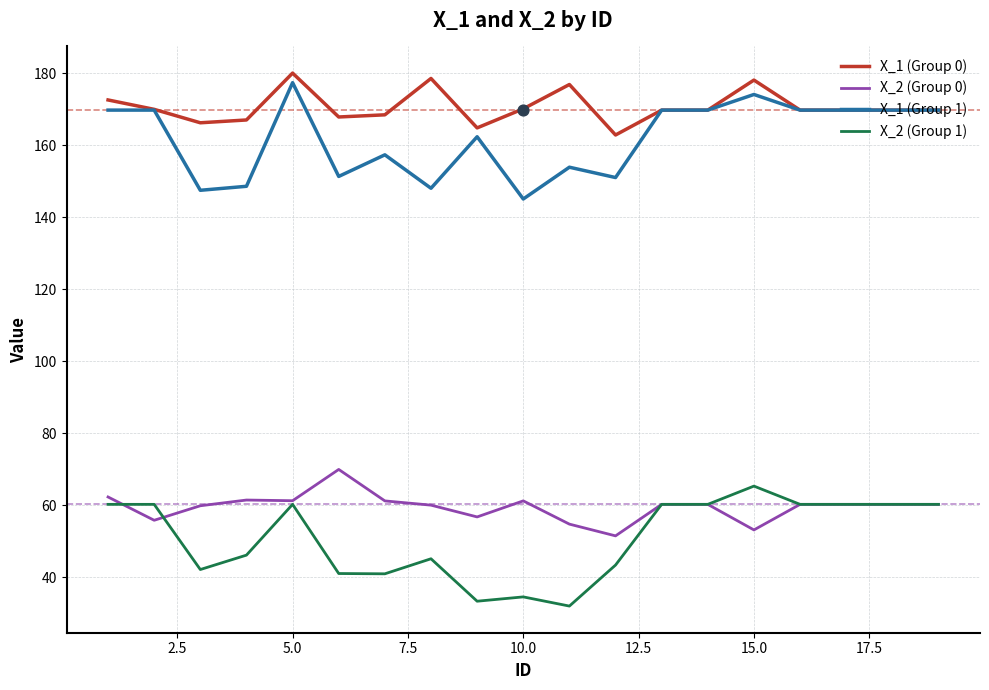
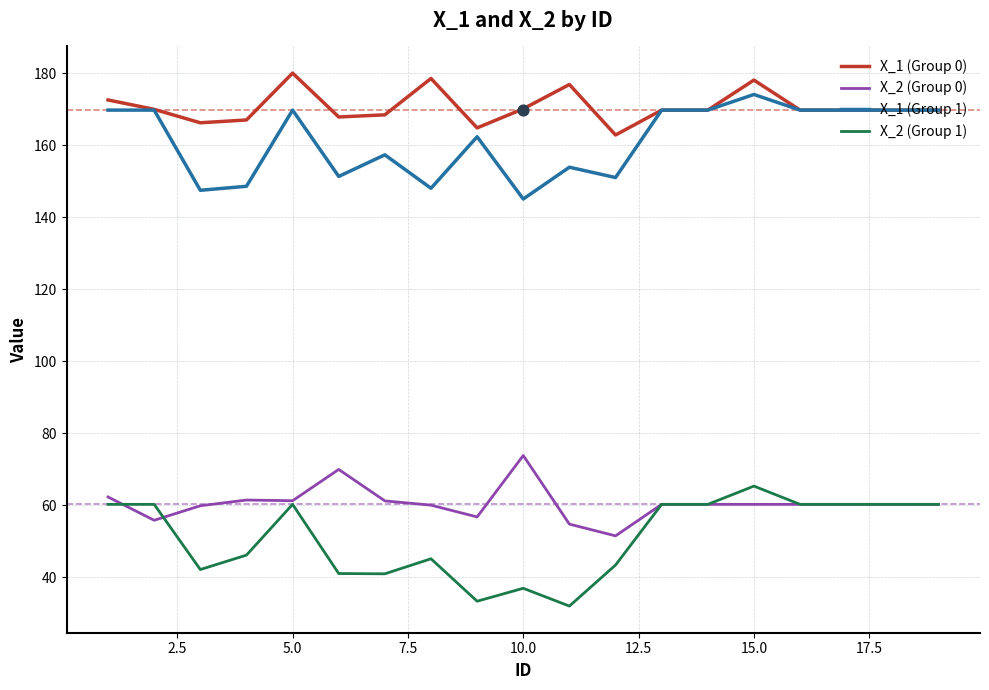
X_1 (Group 1), 5.0: 177 -> 170
X_2 (Group 0), 10.0: 61 -> 74
X_2 (Group 1), 10.0: 35 -> 37
X_2 (Group 0), 15.0: 53 -> 60
